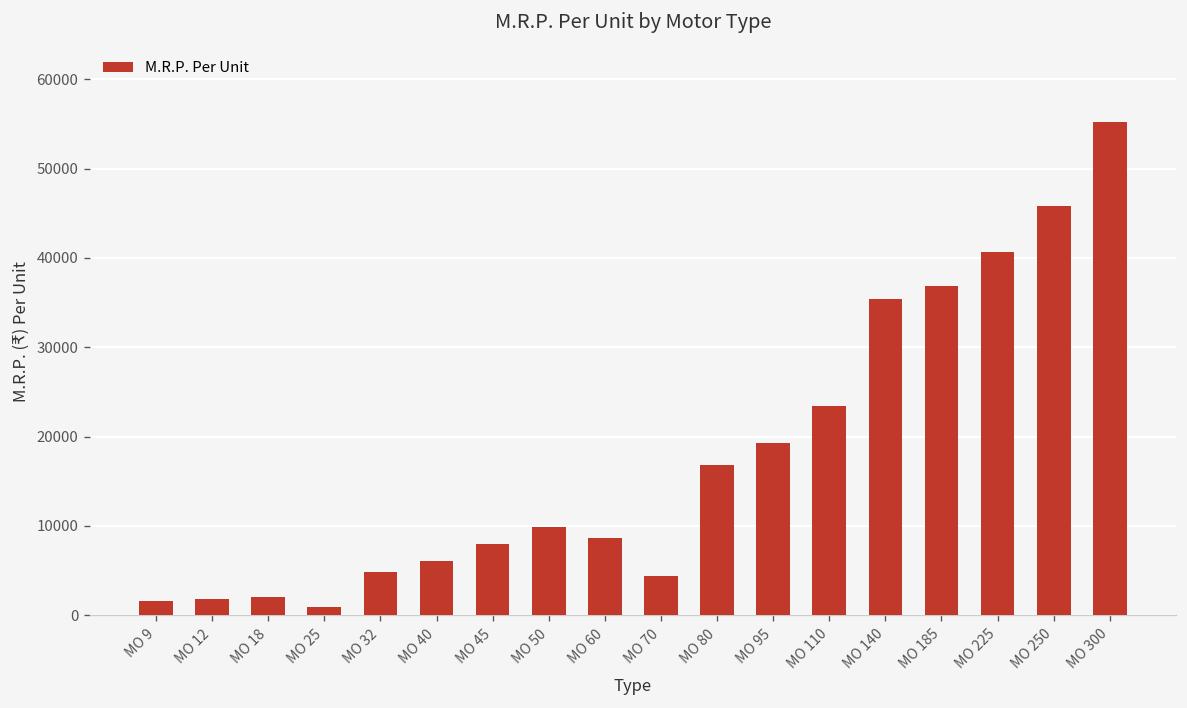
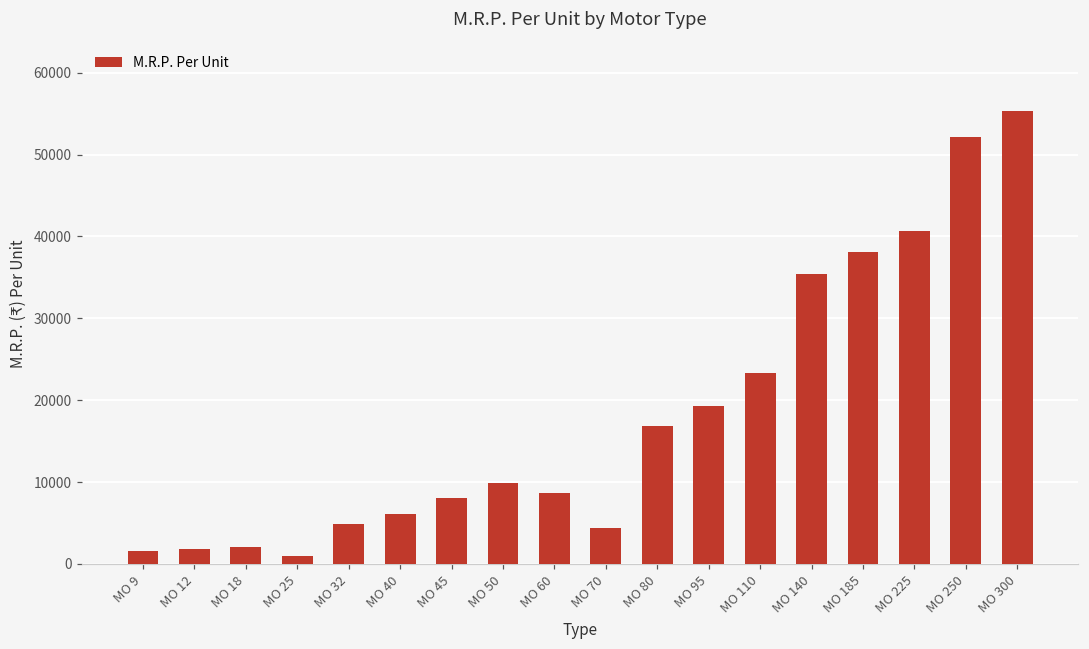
MO 185: 37000 -> 38000
MO 250: 46000 -> 52000
